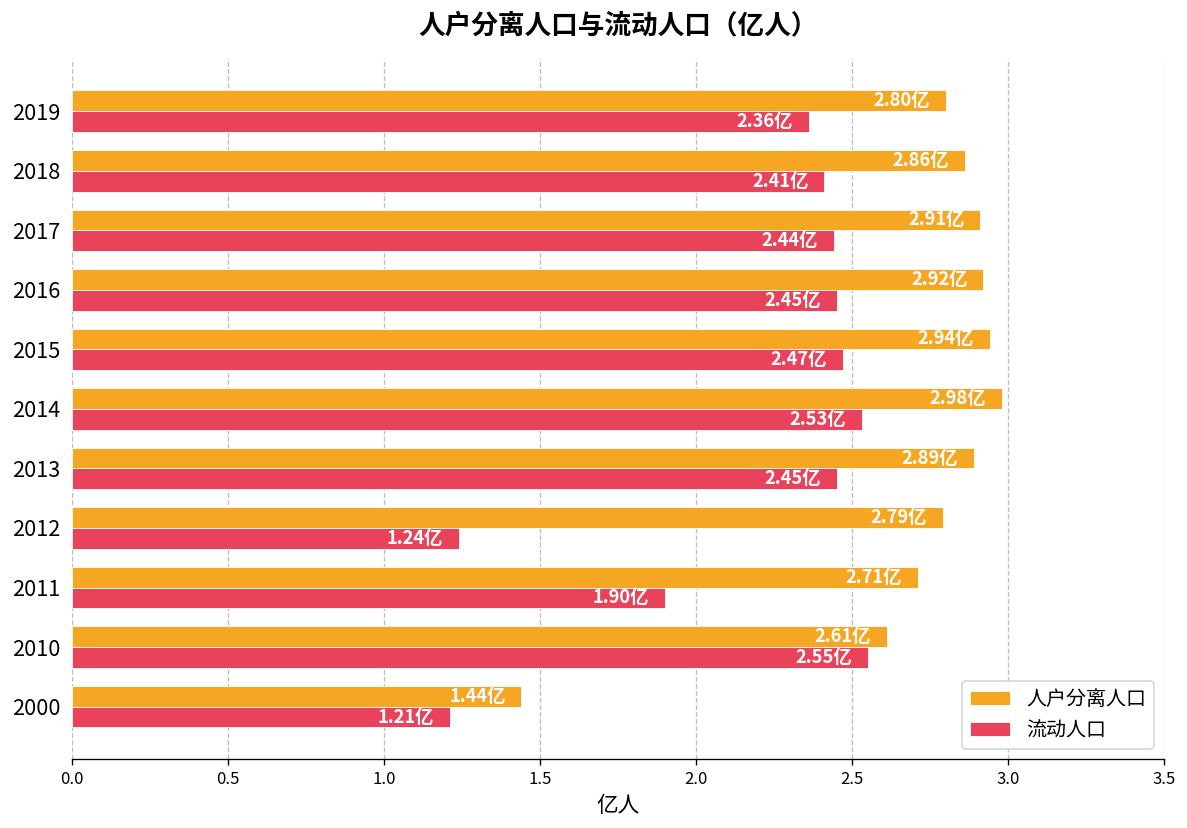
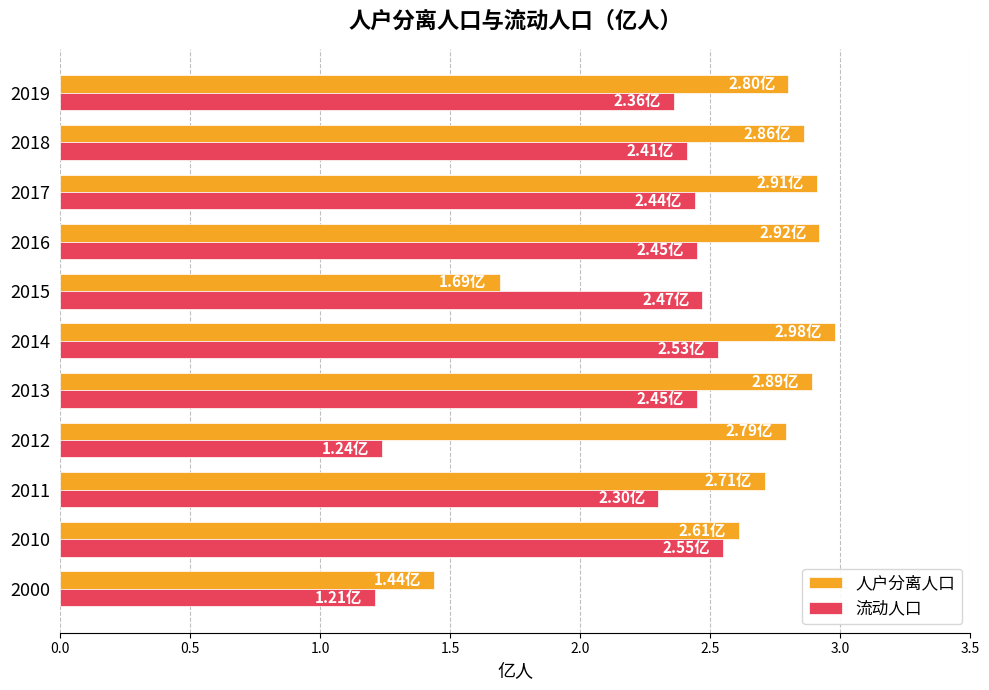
人户分离人口, 2015: 2.94亿 -> 1.69亿
流动人口, 2011: 1.90亿 -> 2.30亿
